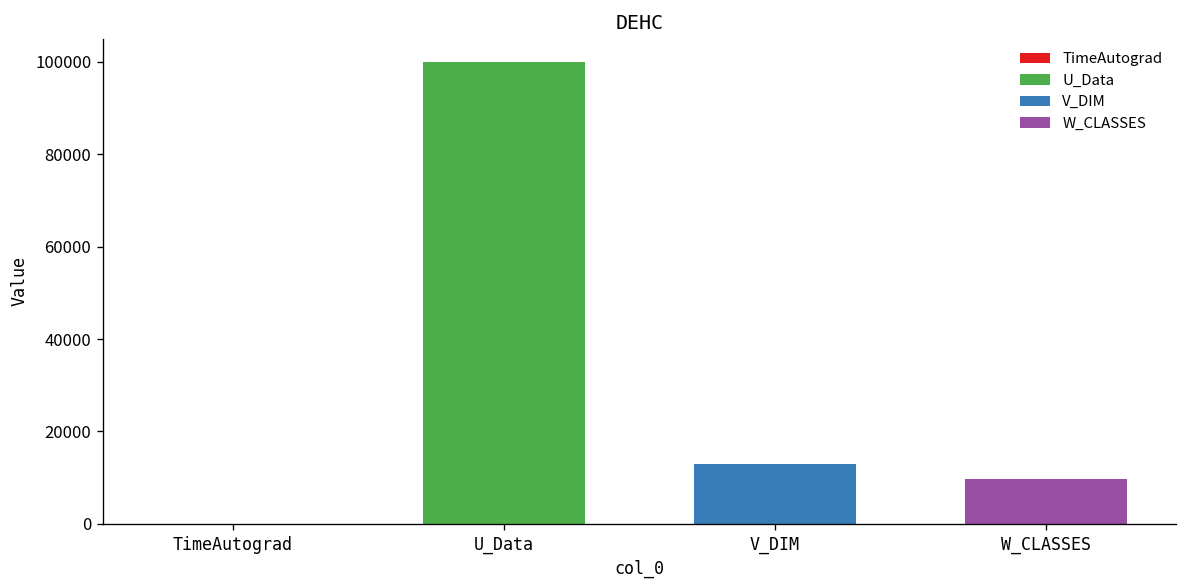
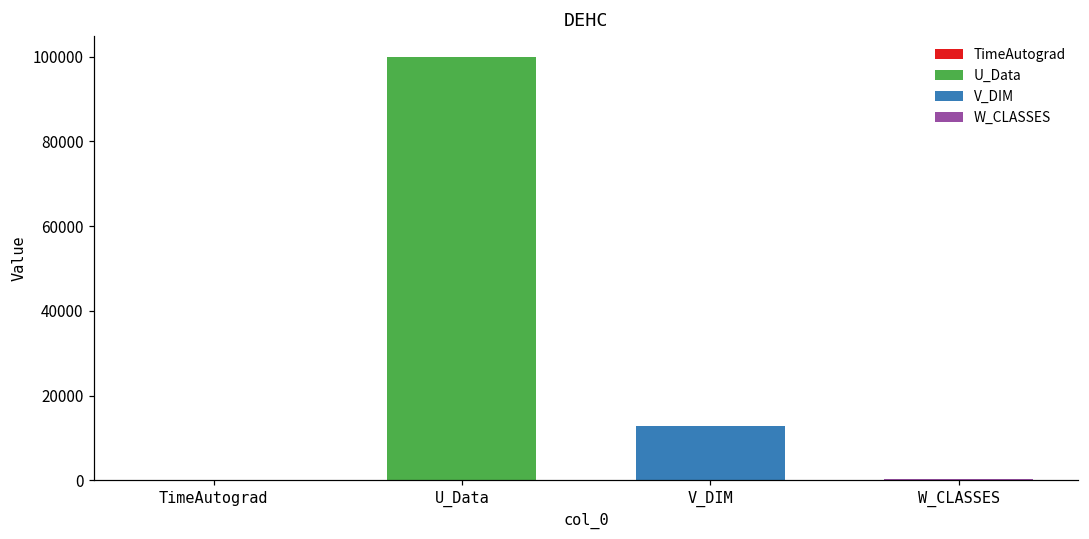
W_CLASSES: 10000 -> 0
